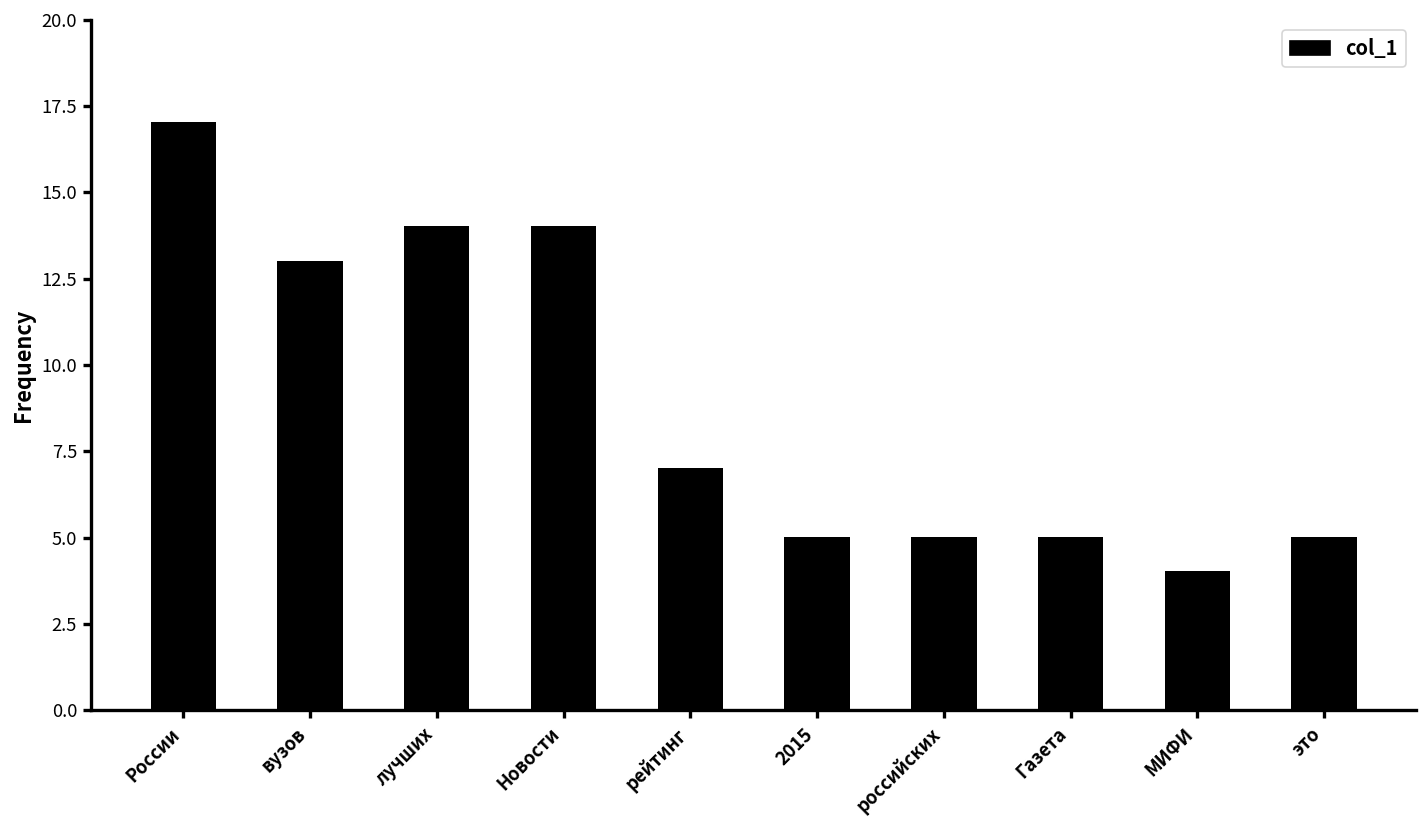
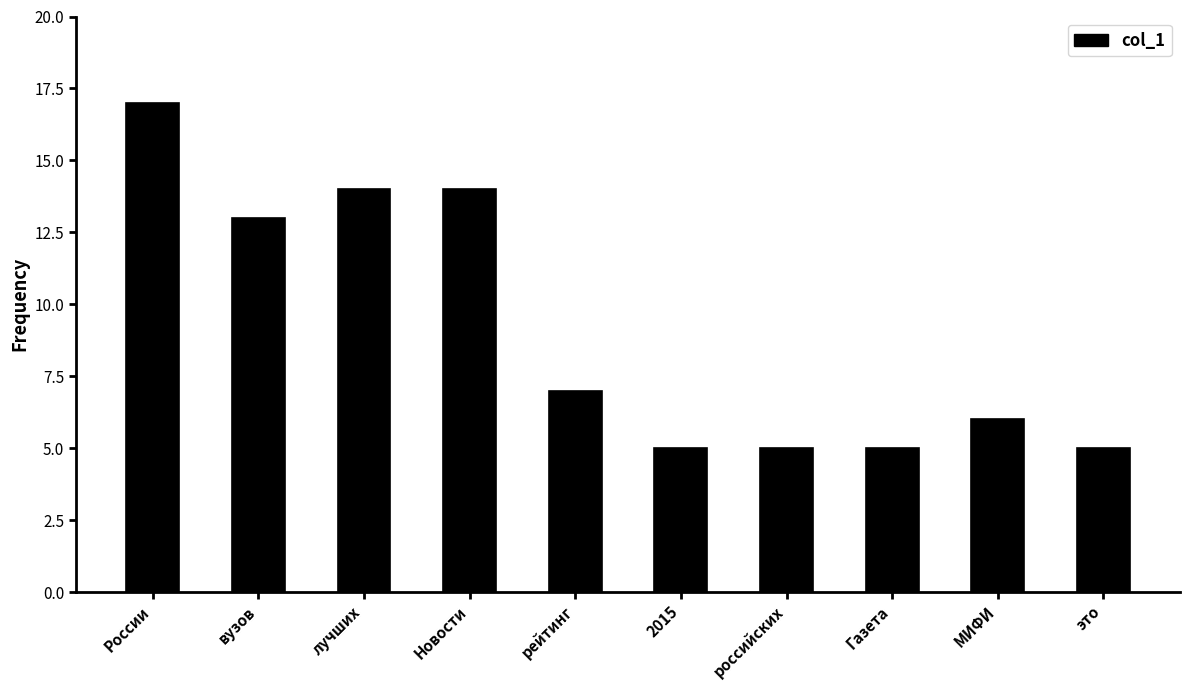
МИФИ: 4 -> 6
